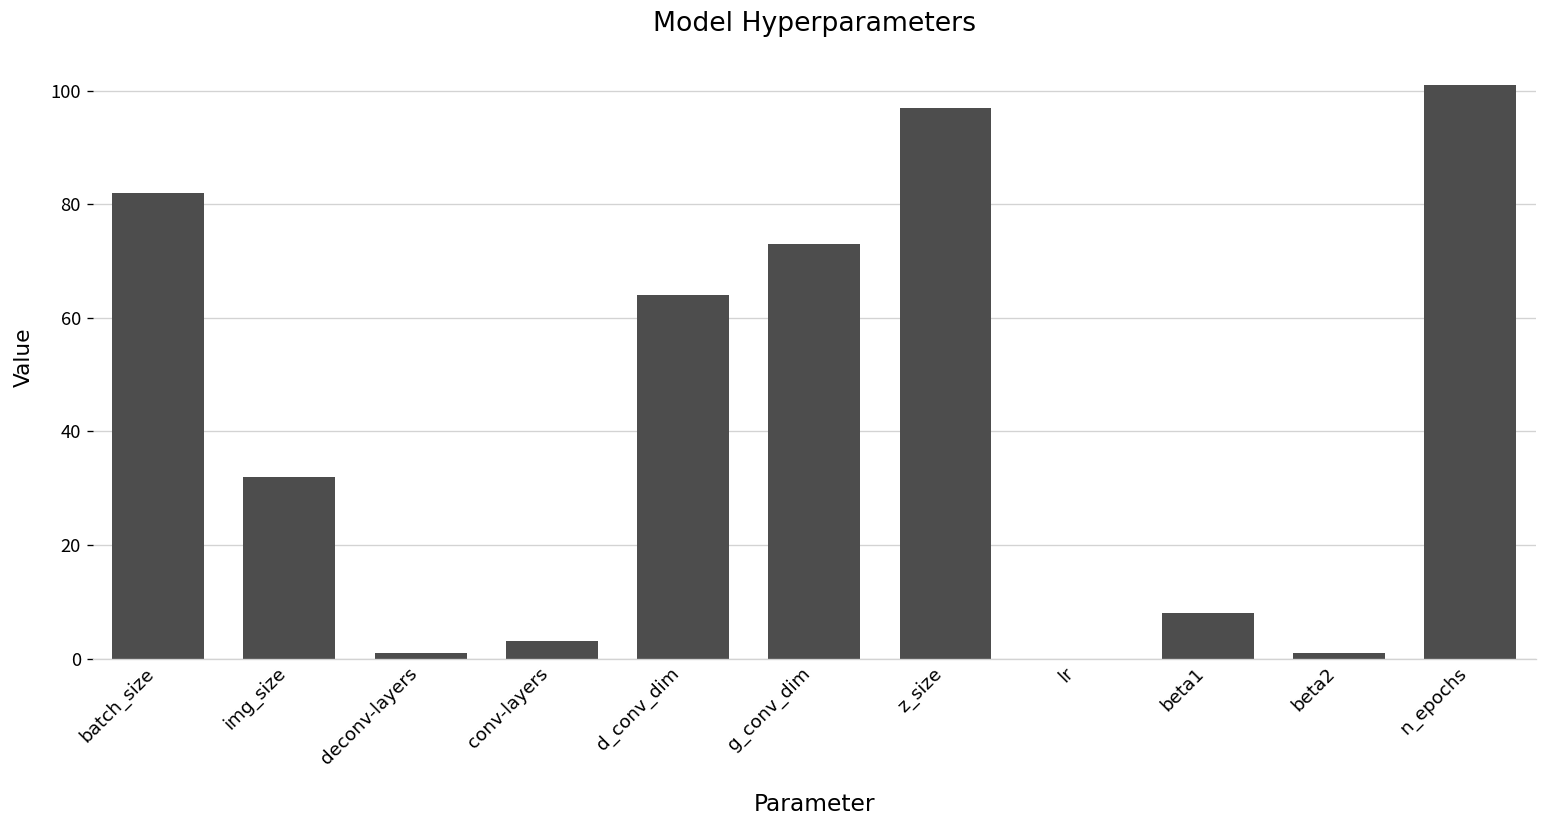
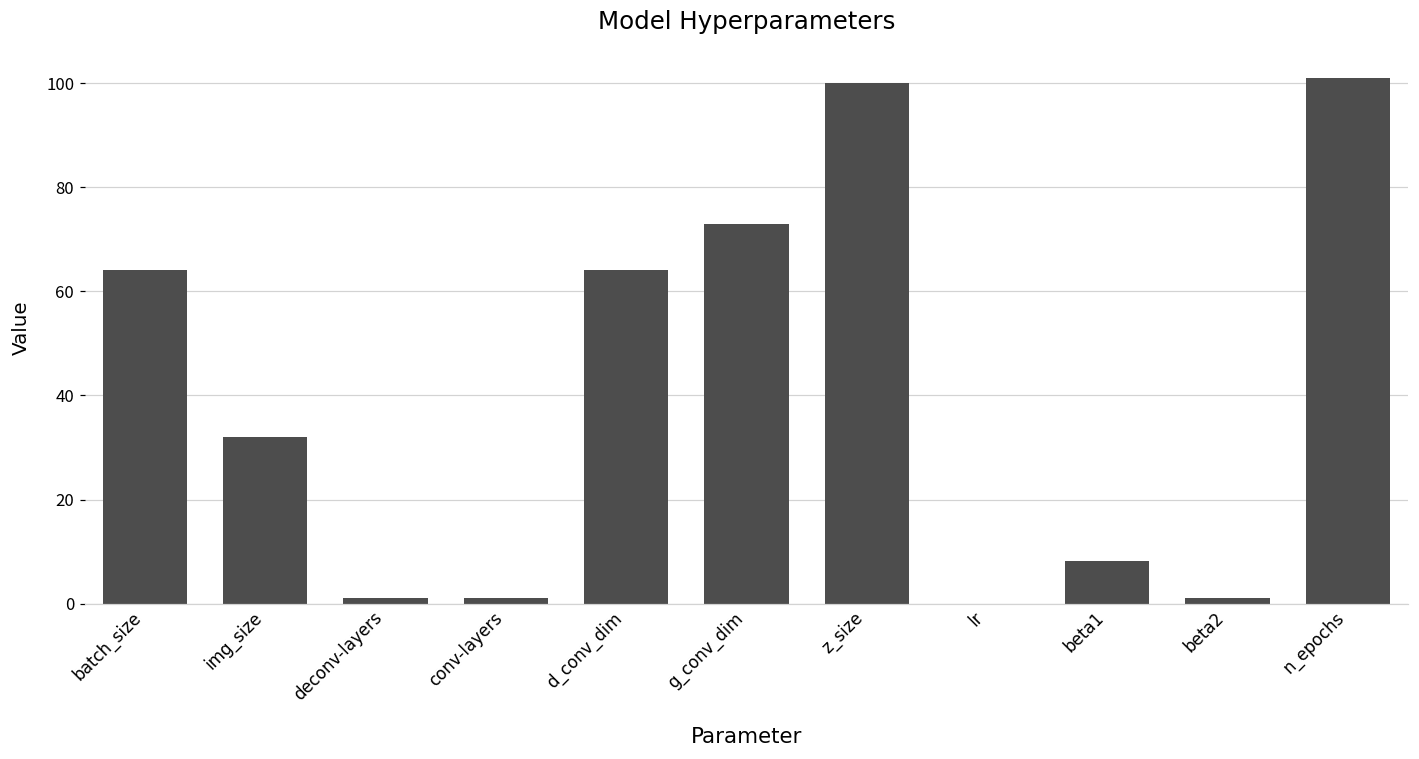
batch_size: 82 -> 64
conv-layers: 3 -> 1
z_size: 97 -> 100
